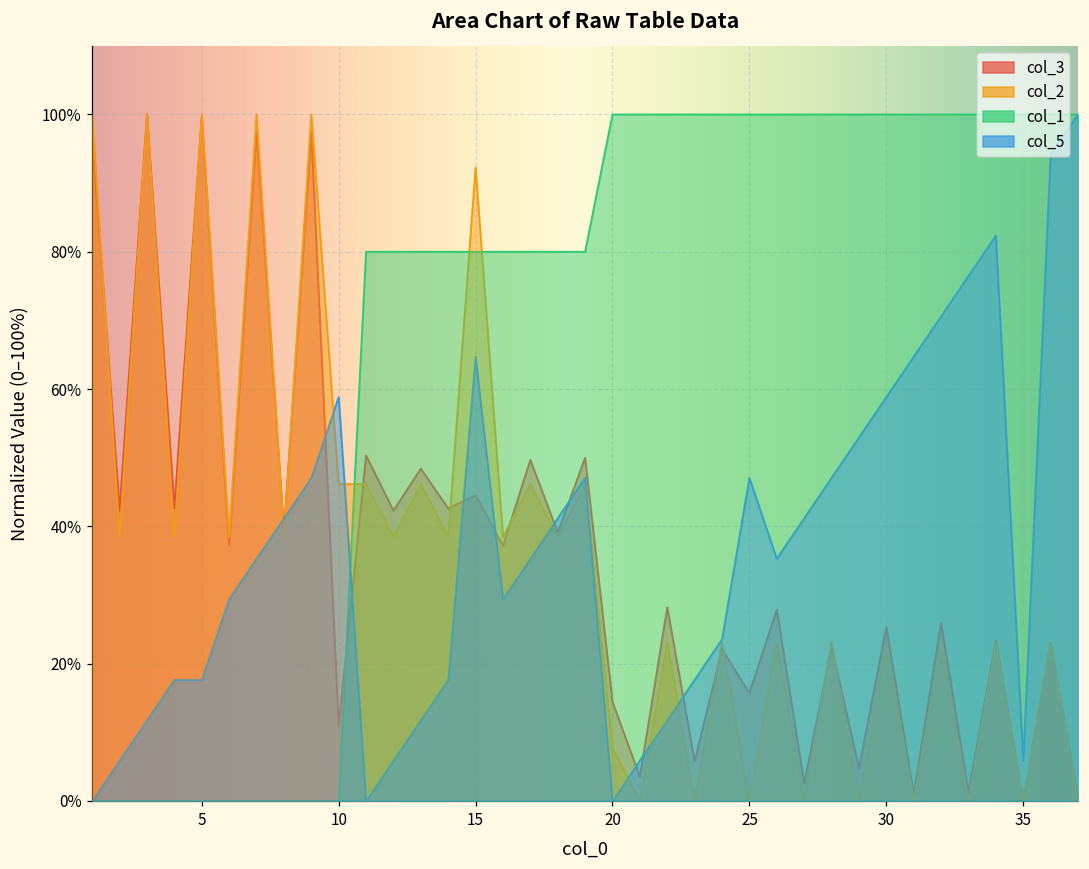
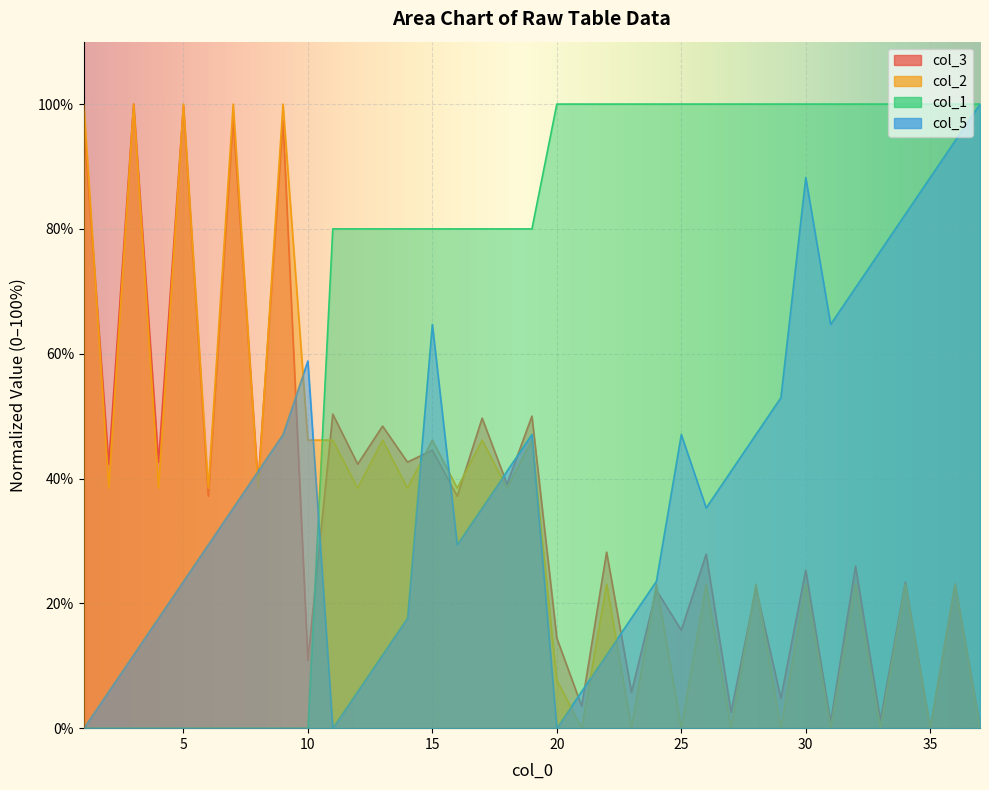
col_5, 5: 18% -> 24%
col_2, 15: 92% -> 46%
col_5, 30: 59% -> 88%
col_5, 35: 6% -> 88%
